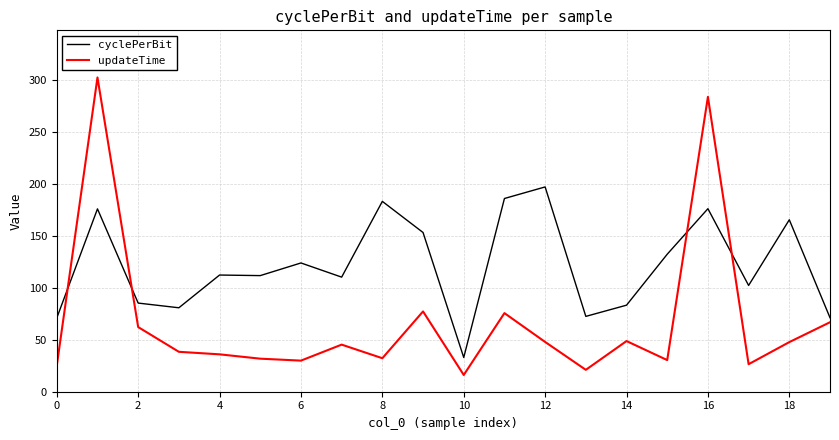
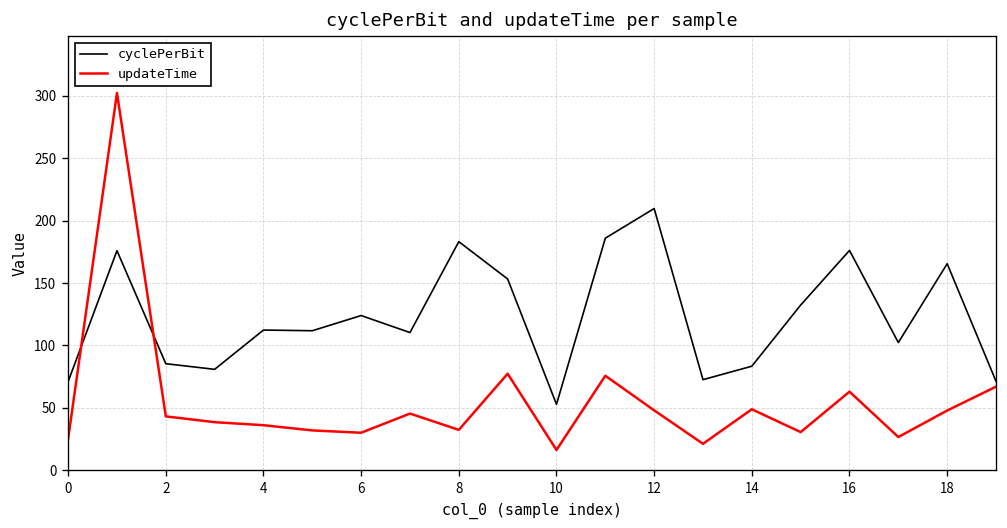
updateTime, 2: 62 -> 43
cyclePerBit, 10: 33 -> 53
cyclePerBit, 12: 197 -> 210
updateTime, 16: 284 -> 63
